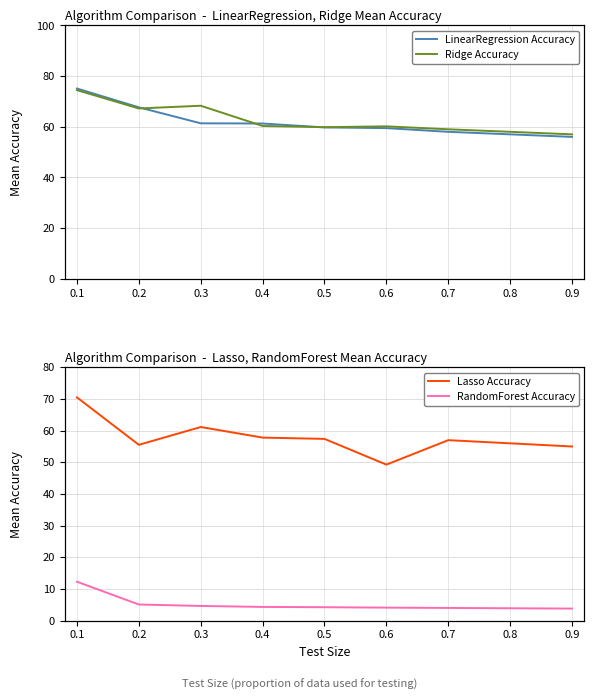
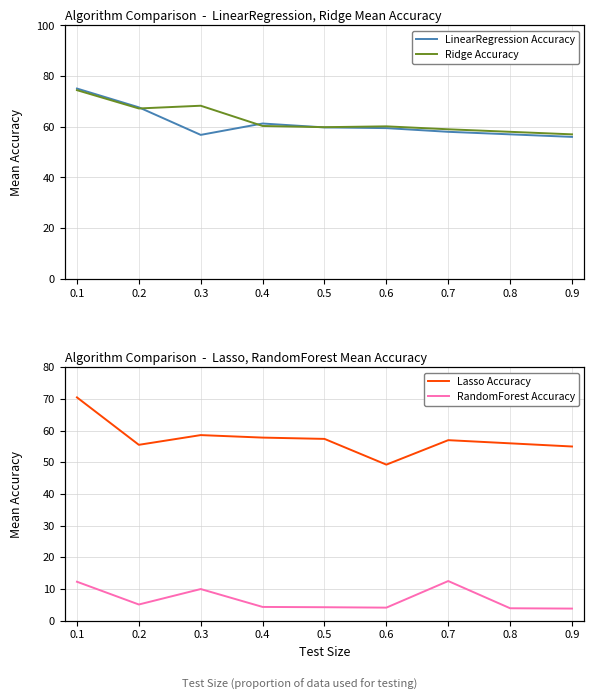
Algorithm Comparison - LinearRegression, Ridge Mean Accuracy, LinearRegression Accuracy, 0.3: 61 -> 57
Algorithm Comparison - Lasso, RandomForest Mean Accuracy, Lasso Accuracy, 0.3: 61 -> 59
Algorithm Comparison - Lasso, RandomForest Mean Accuracy, RandomForest Accuracy, 0.3: 5 -> 10
Algorithm Comparison - Lasso, RandomForest Mean Accuracy, RandomForest Accuracy, 0.7: 4 -> 13
